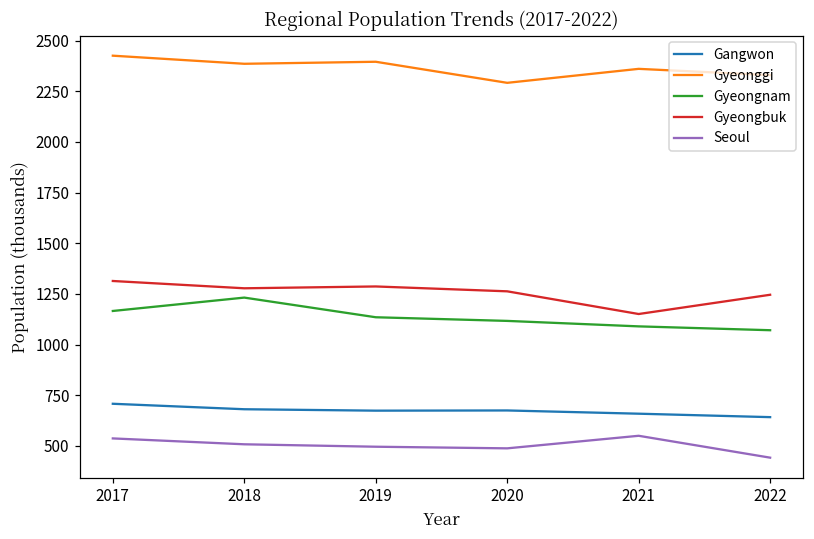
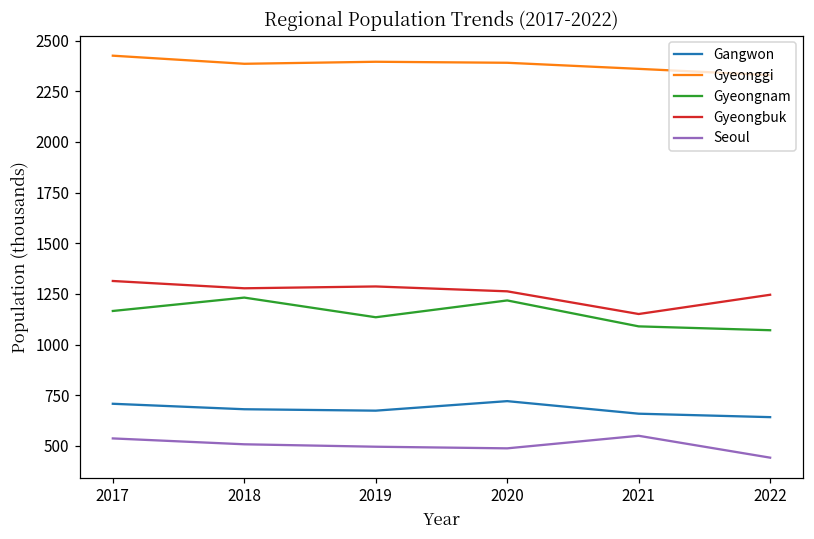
Gangwon, 2020: 680 -> 720
Gyeonggi, 2020: 2290 -> 2390
Gyeongnam, 2020: 1120 -> 1220
